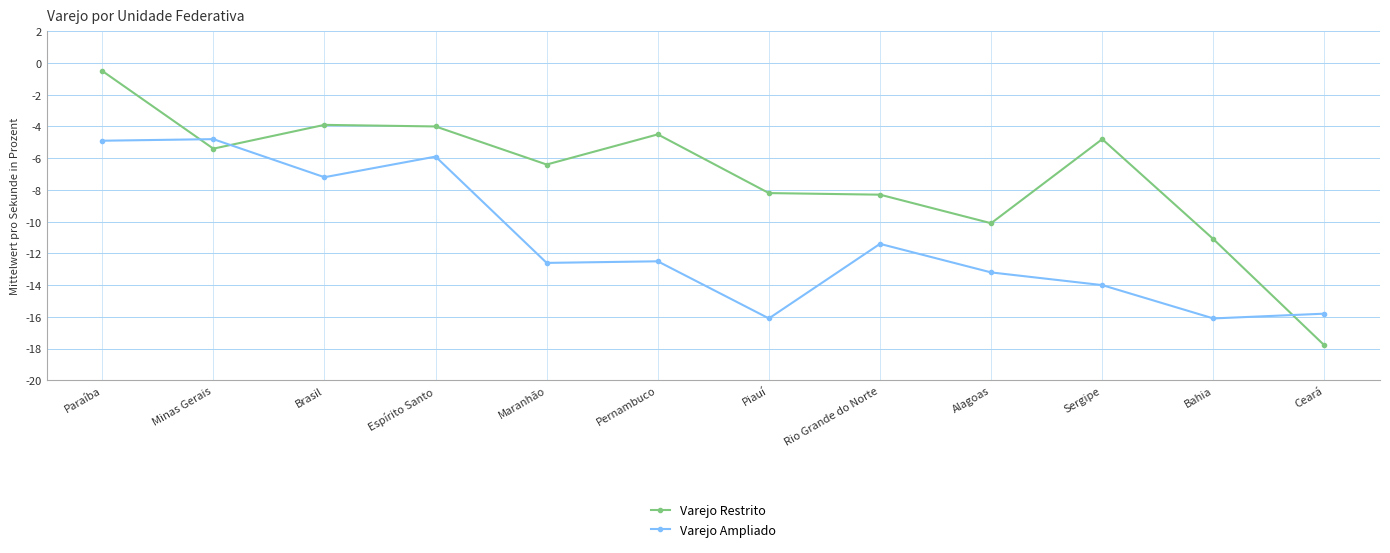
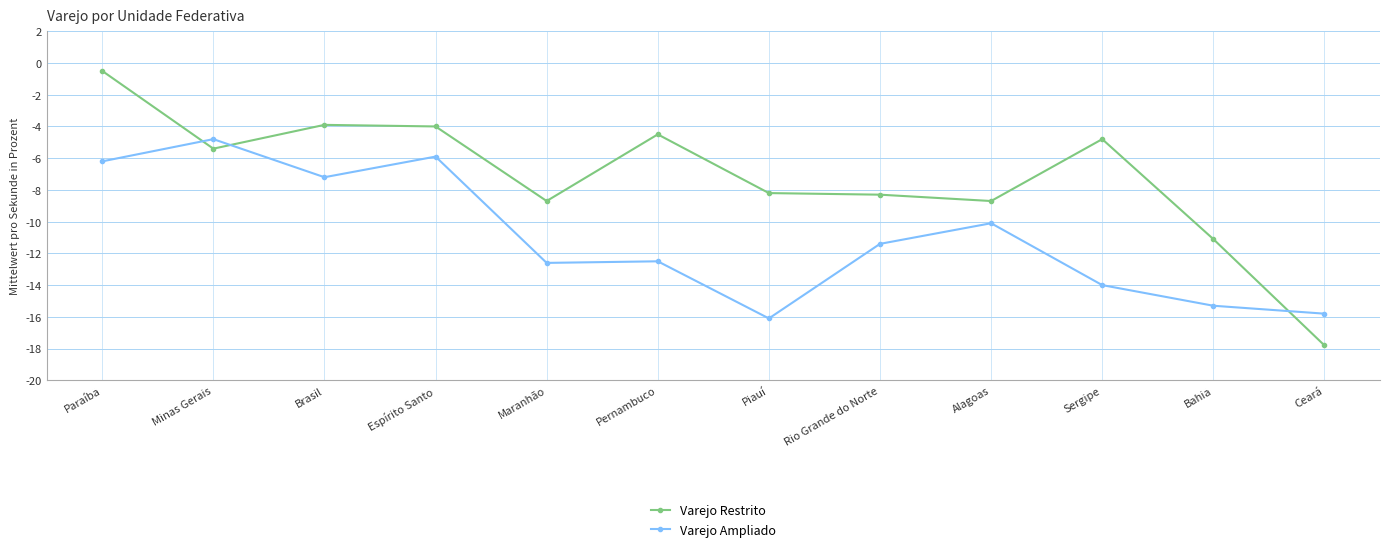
Varejo Ampliado, Paraíba: -4.9 -> -6.2
Varejo Restrito, Maranhão: -6.4 -> -8.7
Varejo Restrito, Alagoas: -10.1 -> -8.7
Varejo Ampliado, Alagoas: -13.2 -> -10.1
Varejo Ampliado, Bahia: -16.1 -> -15.3
